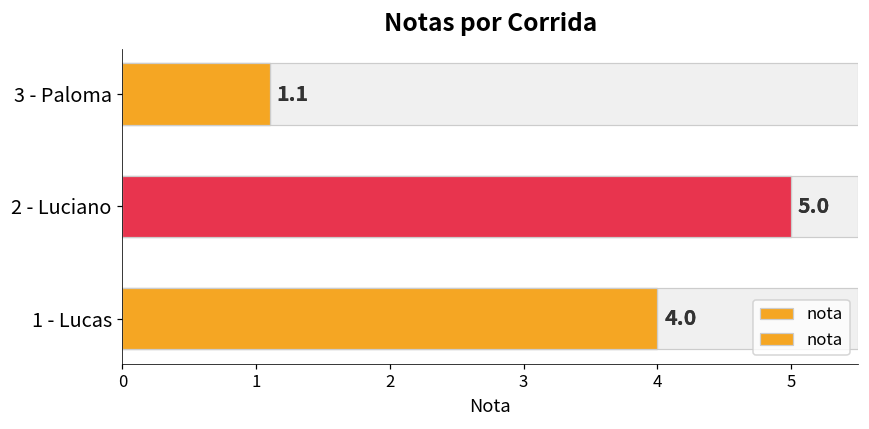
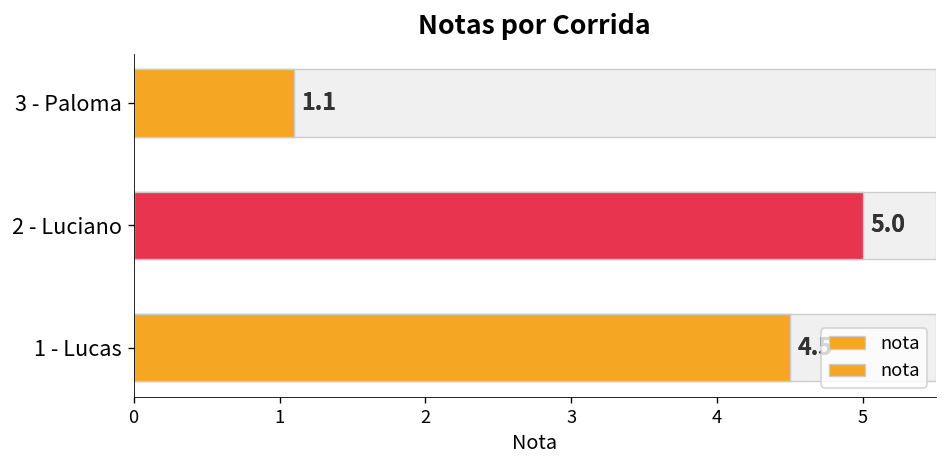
nota, 1 - Lucas: 4.0 -> 4.5
